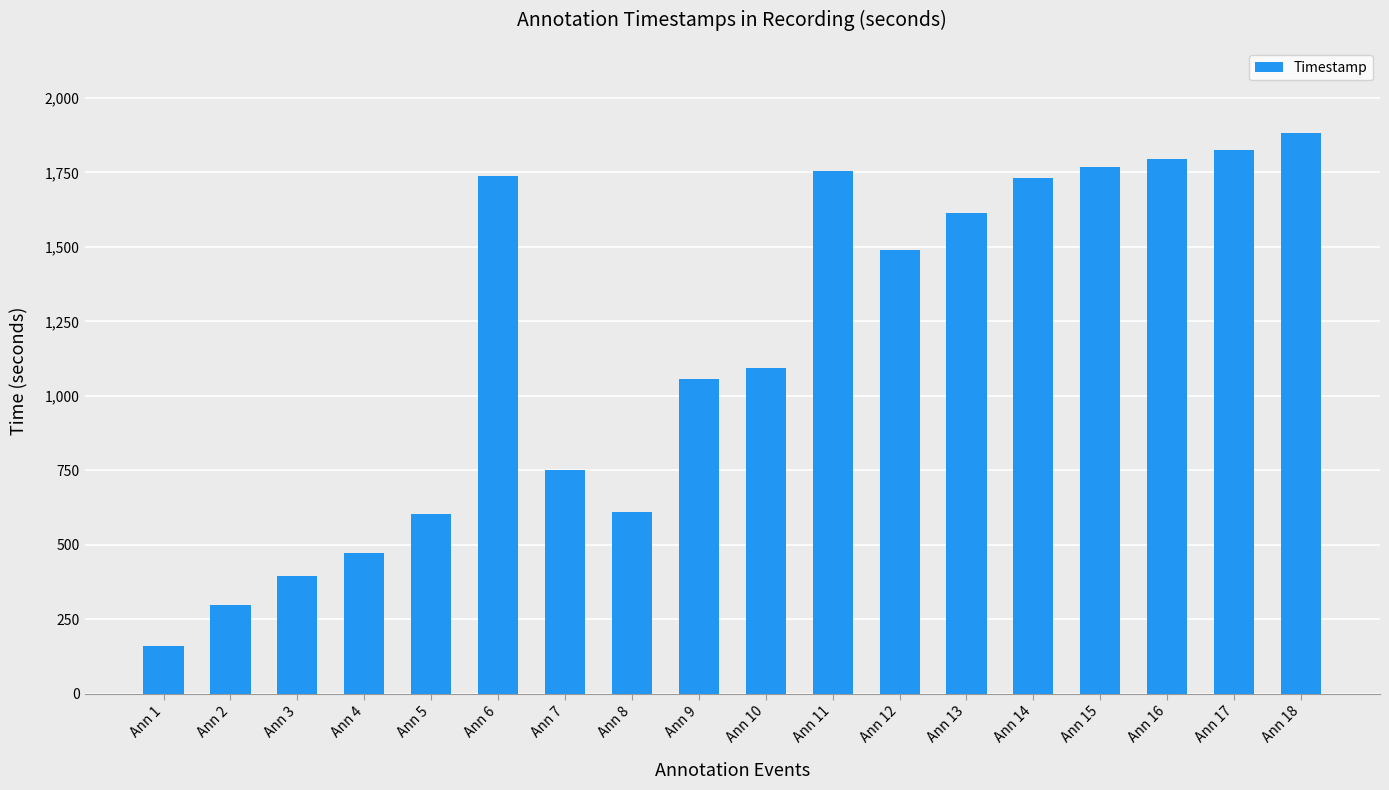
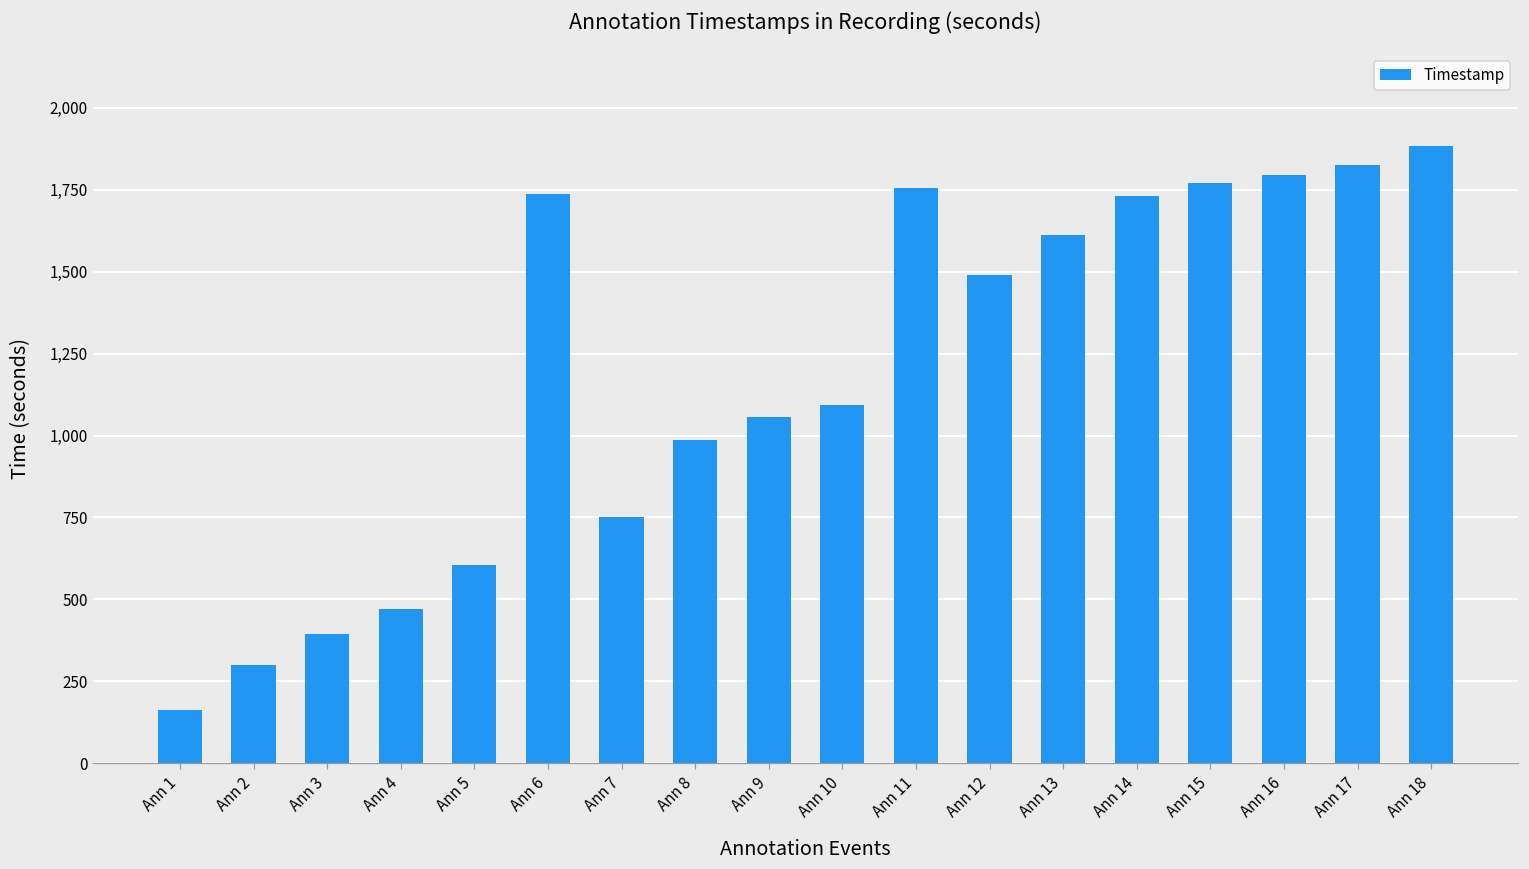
Ann 8: 610 -> 990
